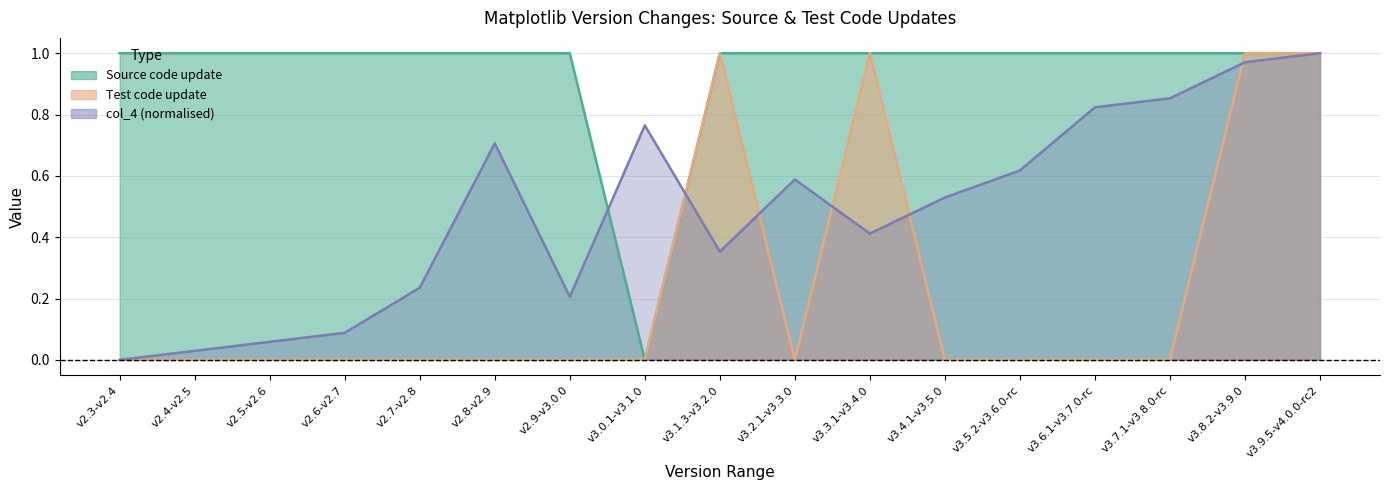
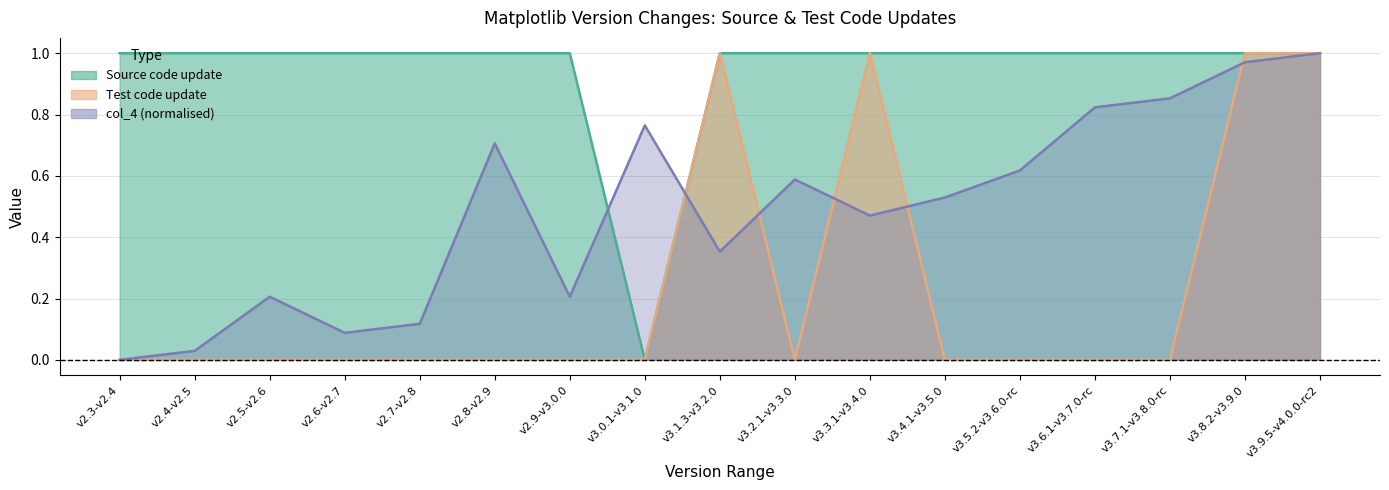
col_4 (normalised), v2.5-v2.6: 0.06 -> 0.21
col_4 (normalised), v2.7-v2.8: 0.24 -> 0.12
col_4 (normalised), v3.3.1-v3.4.0: 0.41 -> 0.47
